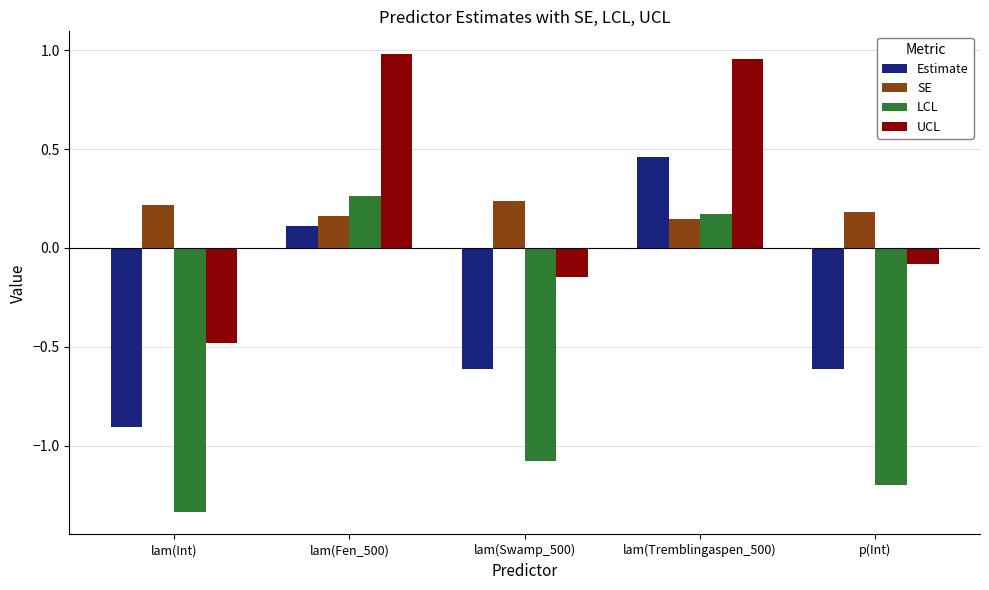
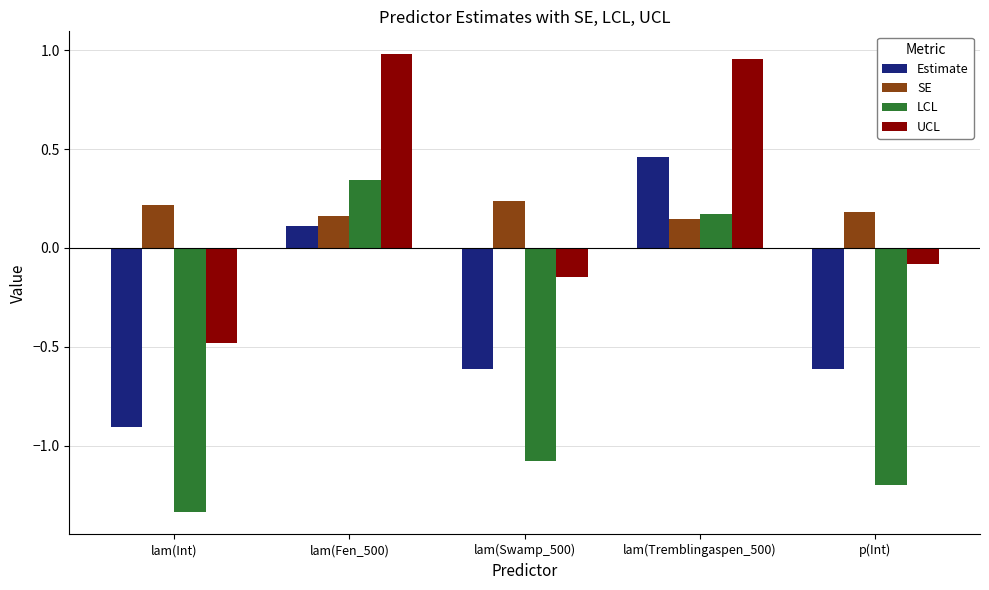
LCL, lam(Fen_500): 0.26 -> 0.35
